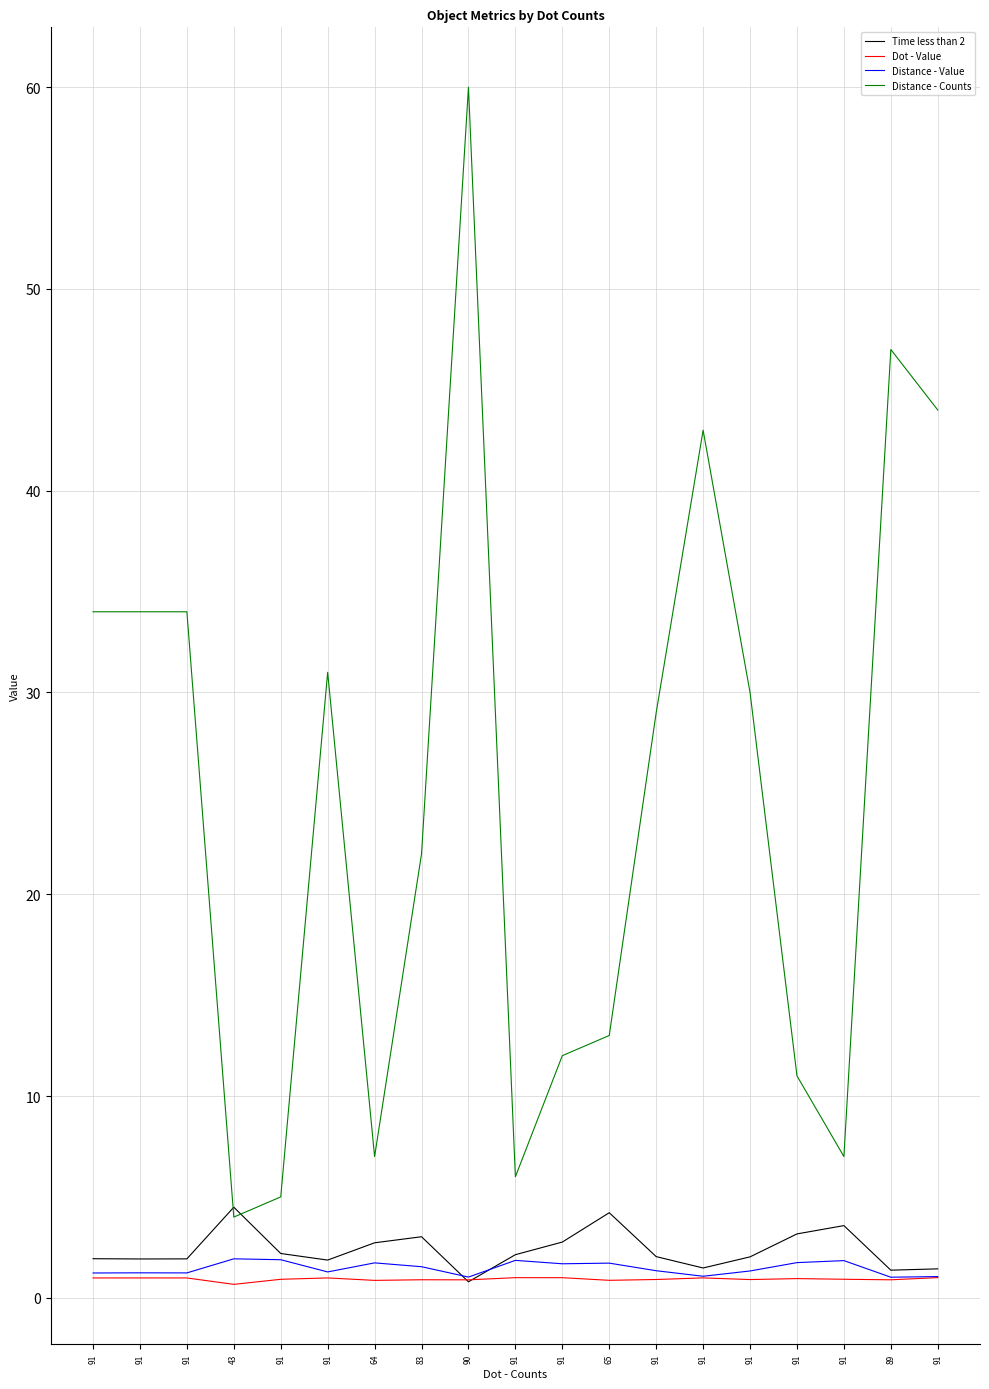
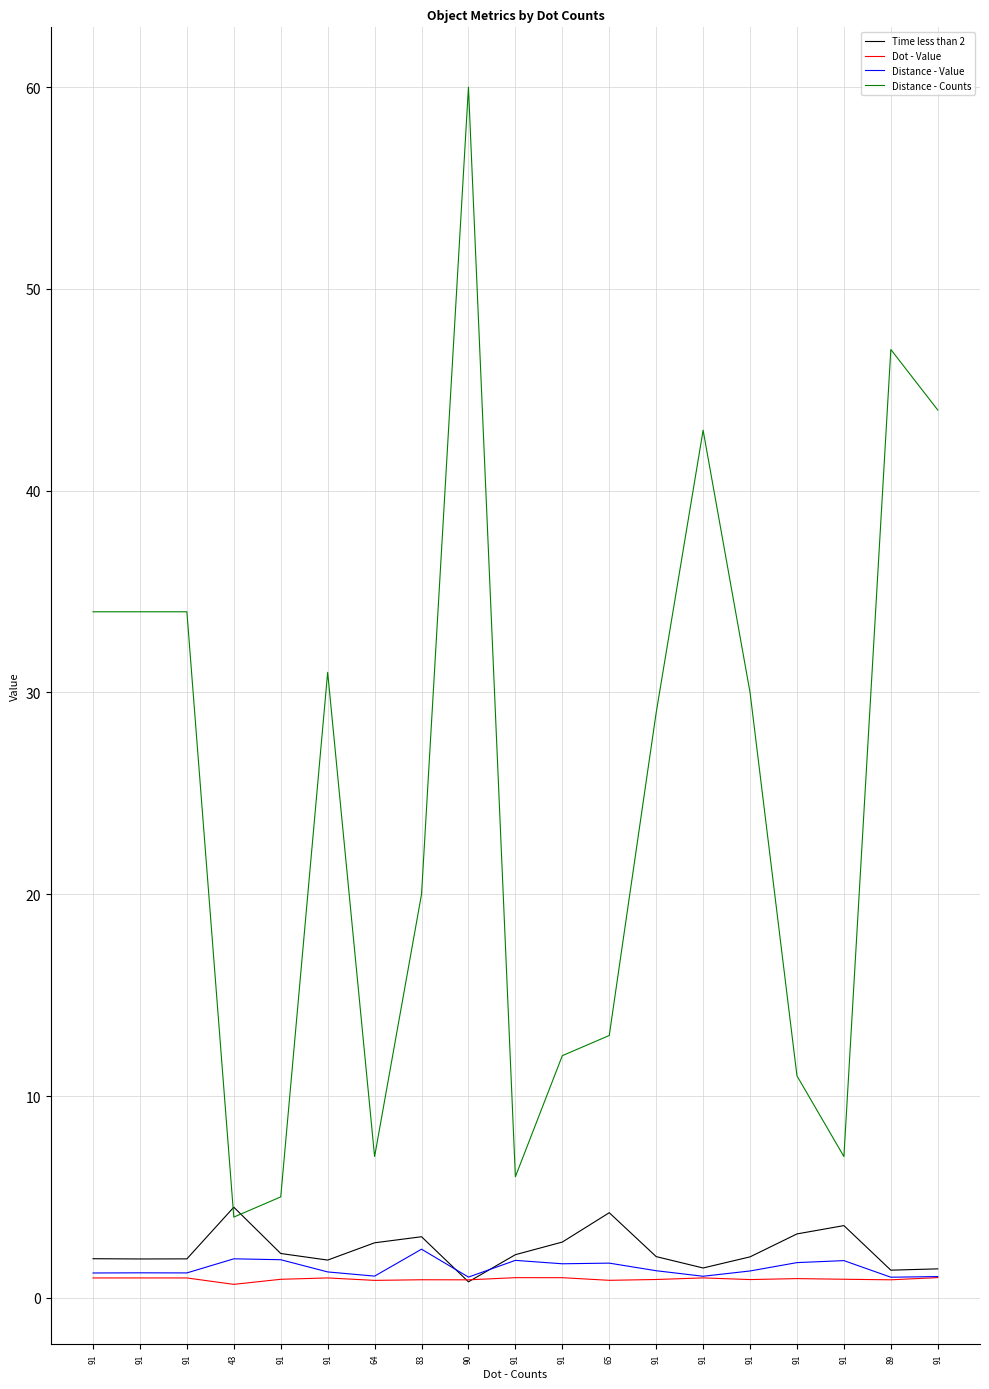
Distance - Value, 64: 1.7 -> 1.1
Distance - Value, 83: 1.5 -> 2.4
Distance - Counts, 83: 22 -> 20
